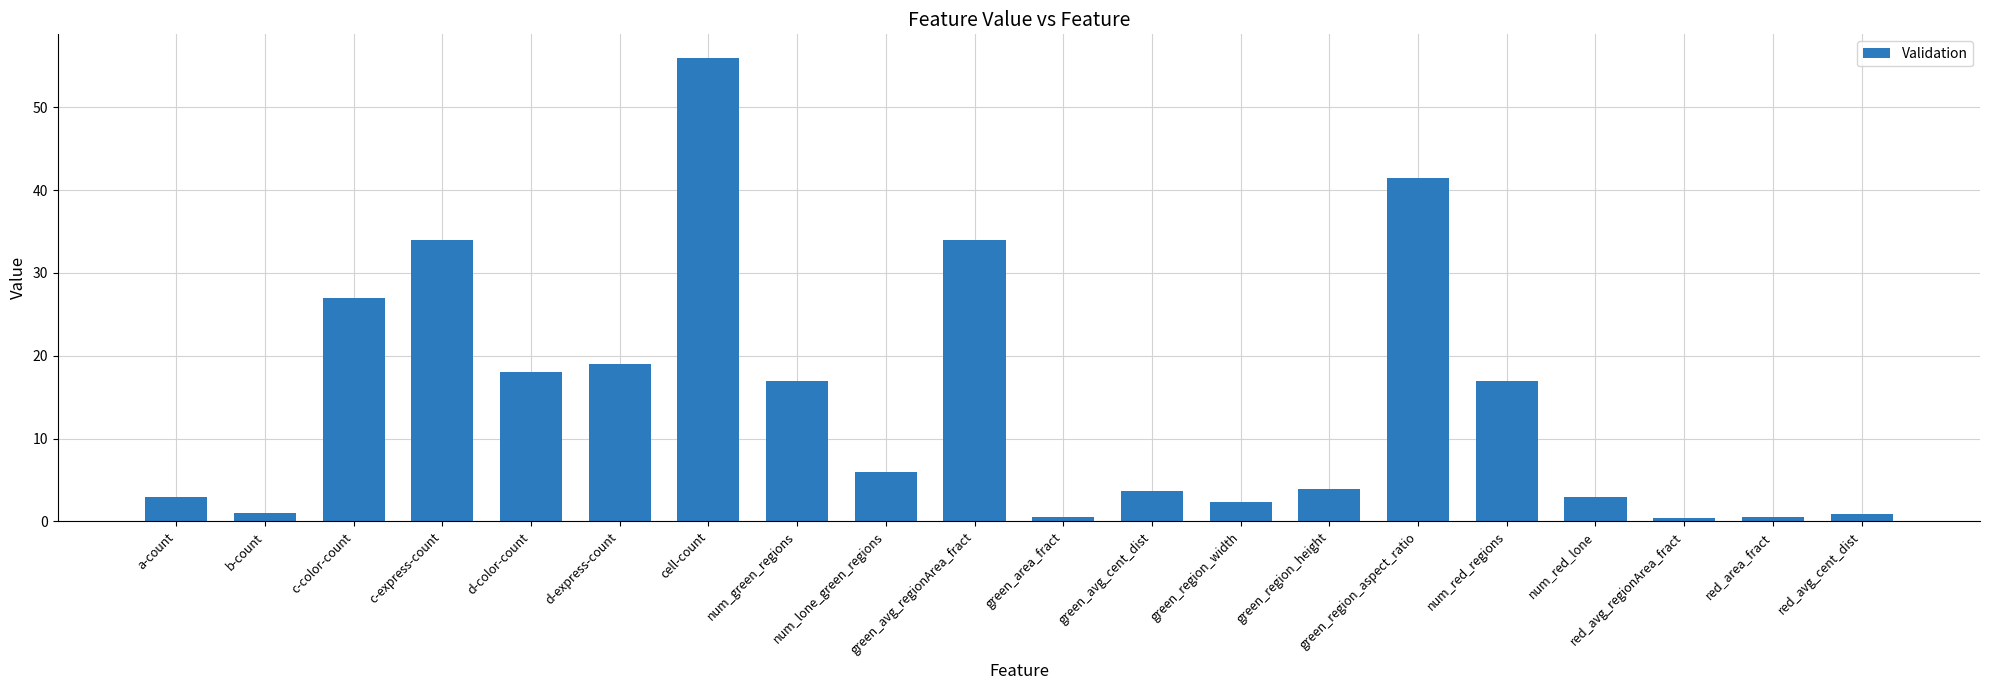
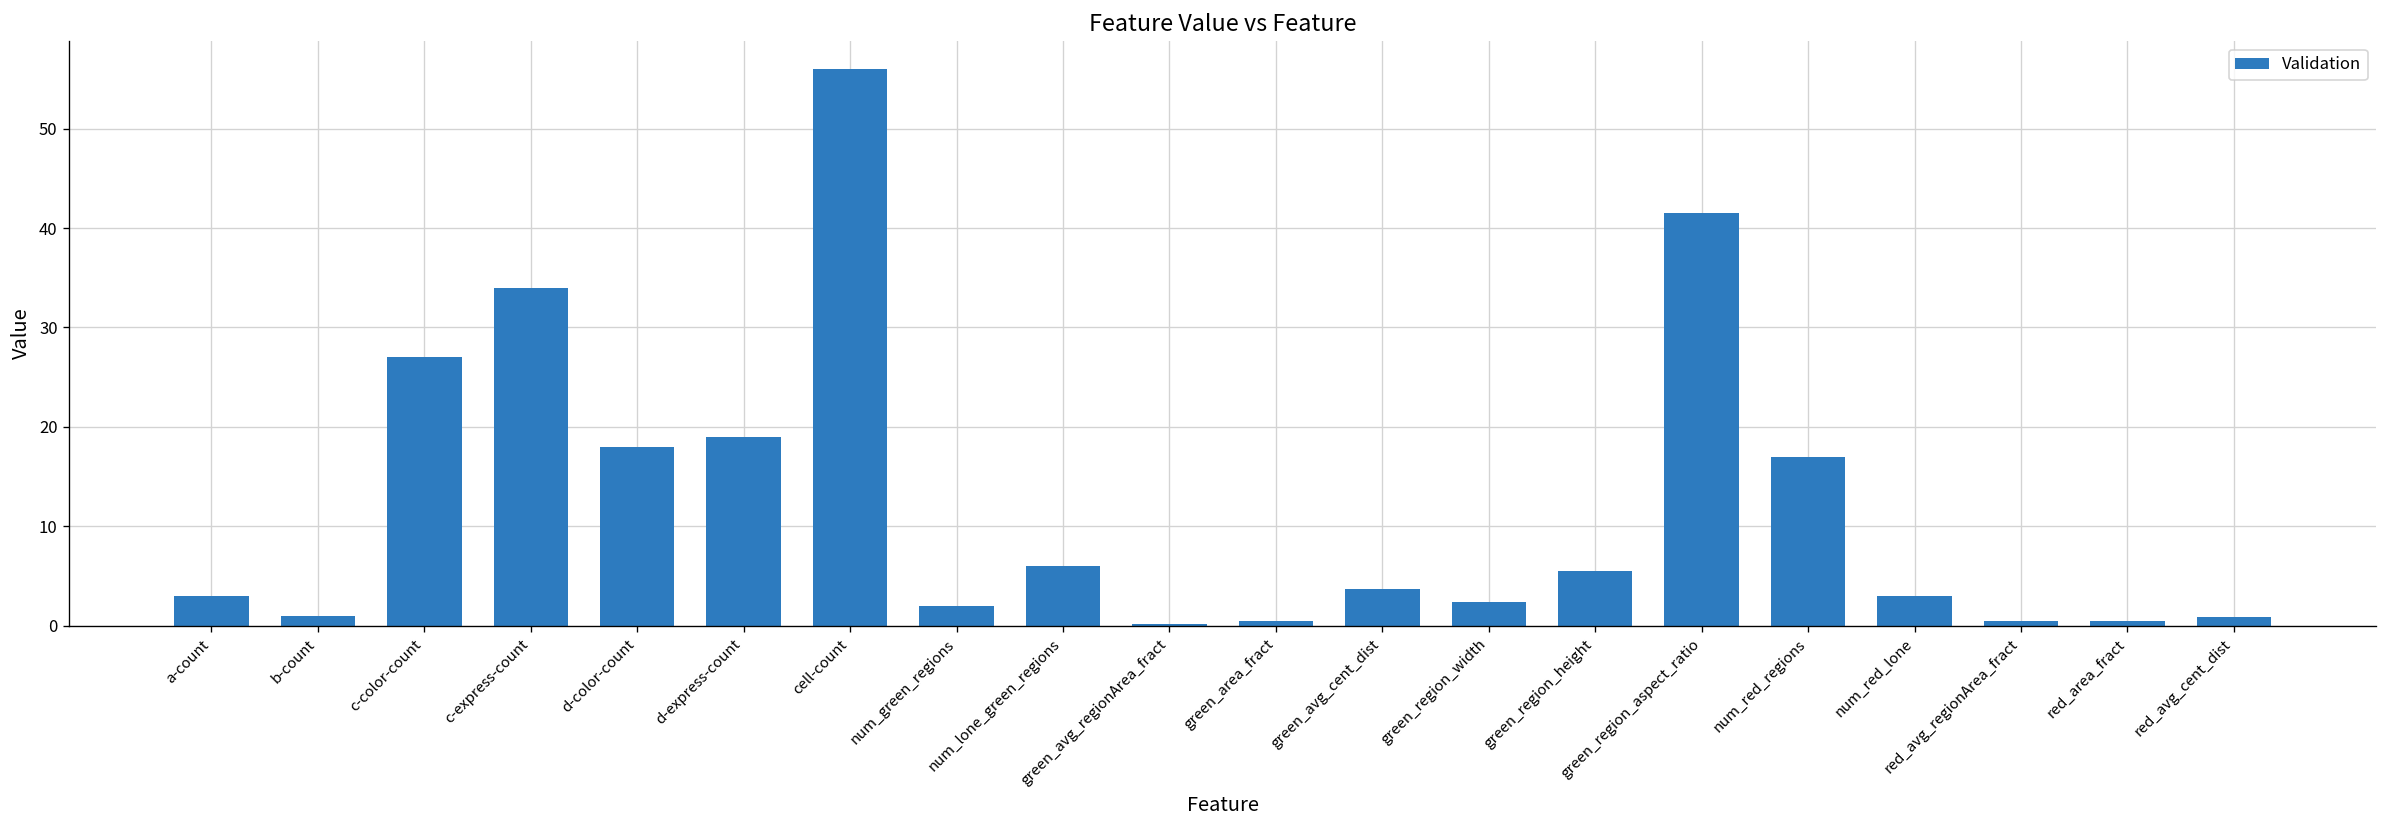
num_green_regions: 17 -> 2
green_avg_regionArea_fract: 34 -> 0
green_region_height: 4 -> 6
